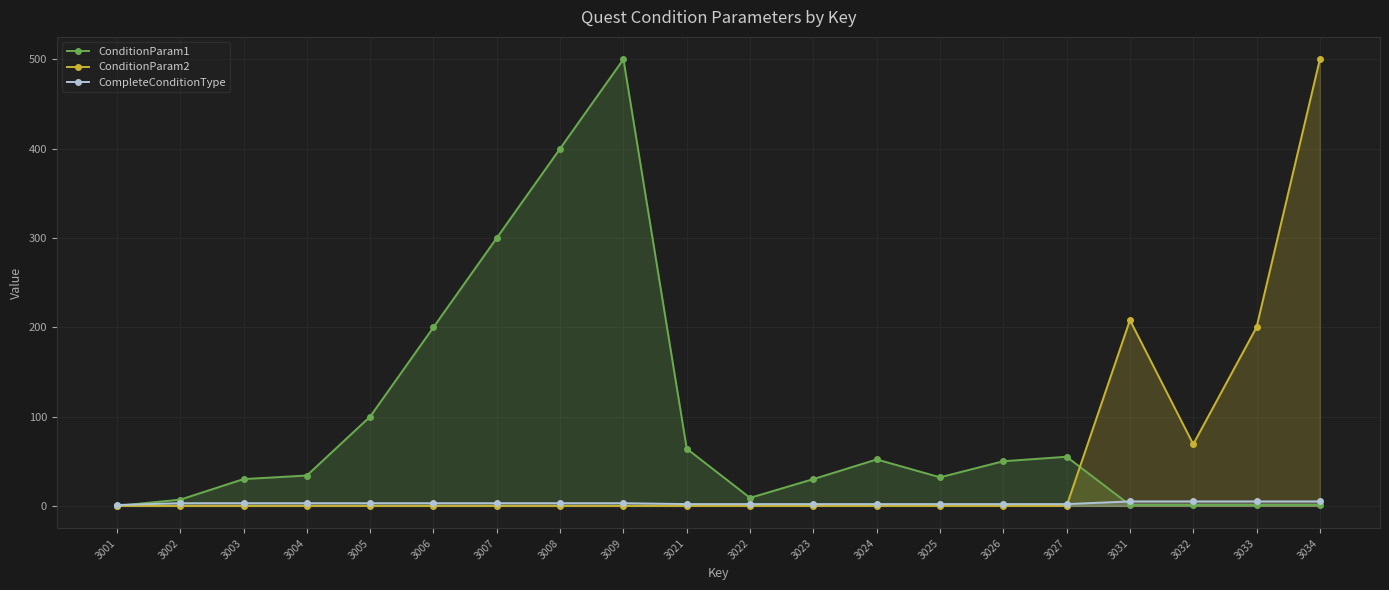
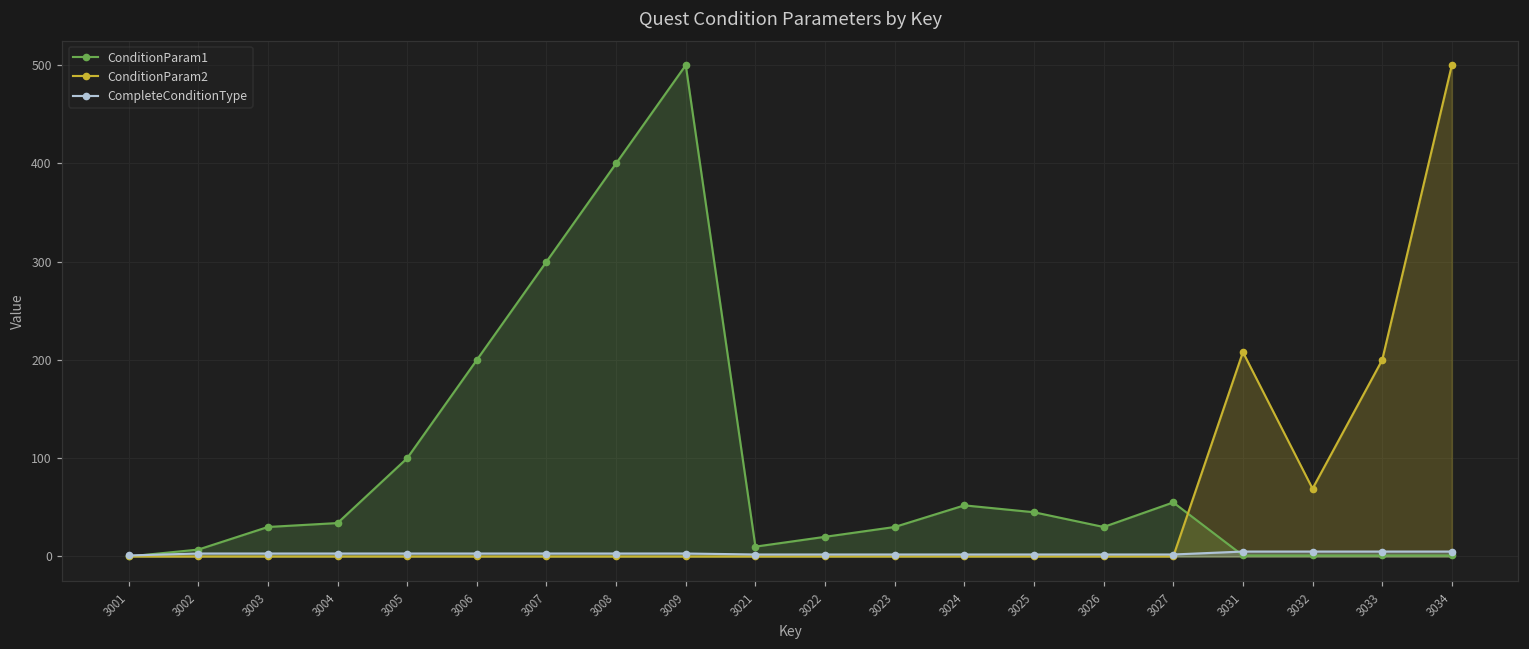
ConditionParam1, 3021: 60 -> 10
ConditionParam1, 3022: 10 -> 20
ConditionParam1, 3025: 30 -> 50
ConditionParam1, 3026: 50 -> 30
